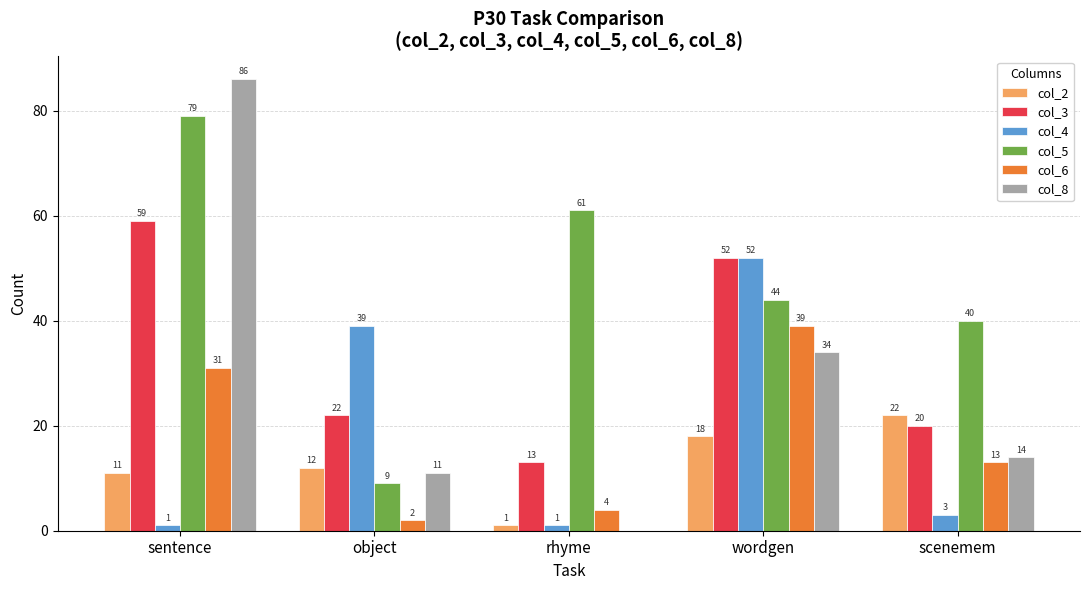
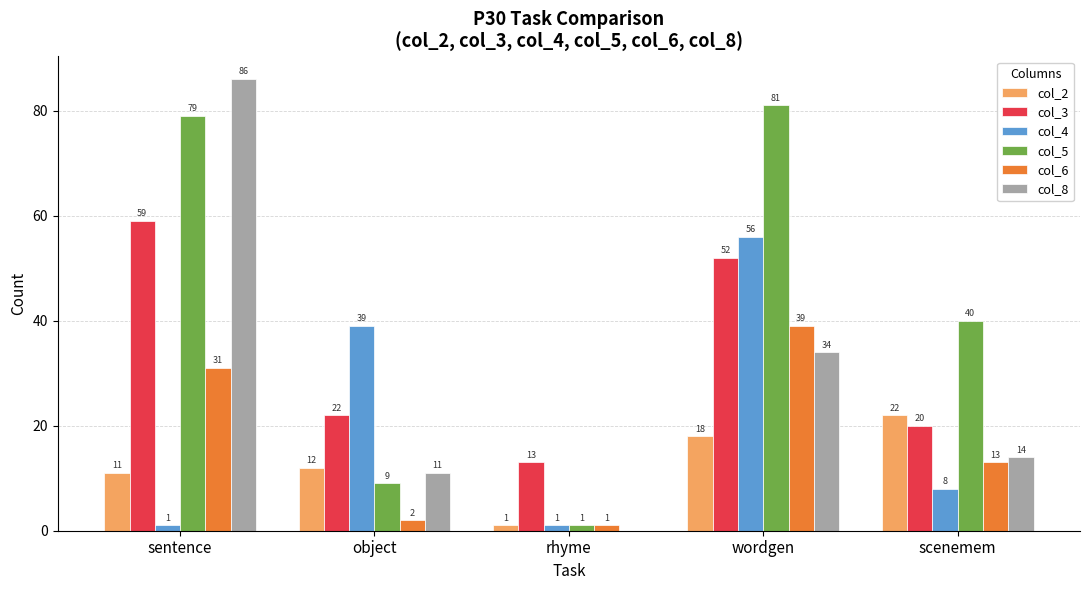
col_5, rhyme: 61 -> 1
col_6, rhyme: 4 -> 1
col_4, wordgen: 52 -> 56
col_5, wordgen: 44 -> 81
col_4, scenemem: 3 -> 8
